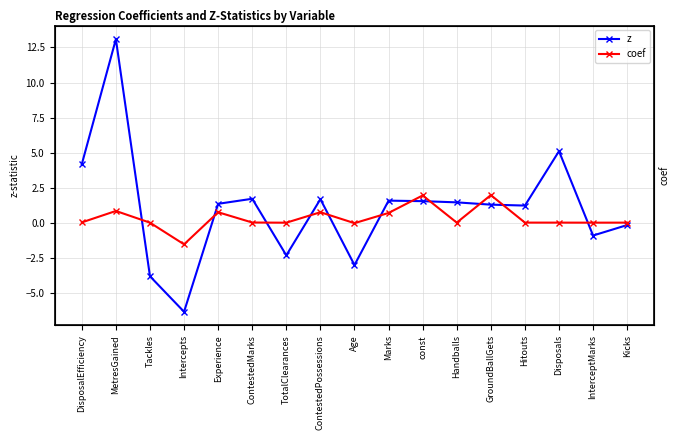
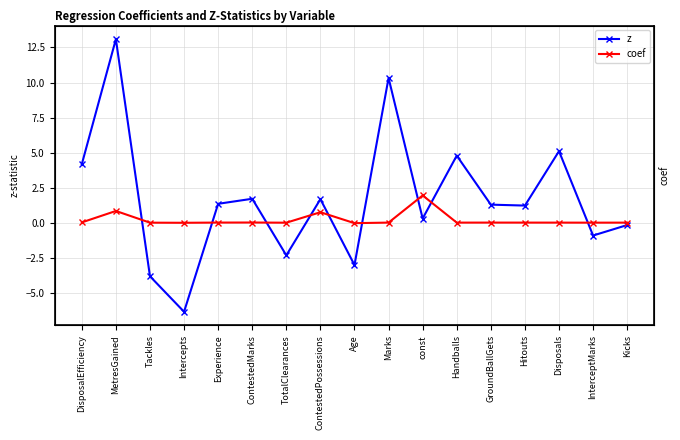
coef, Intercepts: -1.5 -> 0.0
coef, Experience: 0.7 -> 0.0
z, Marks: 1.6 -> 10.3
coef, Marks: 0.7 -> 0.0
z, const: 1.5 -> 0.3
z, Handballs: 1.4 -> 4.8
coef, GroundBallGets: 2.0 -> 0.0
